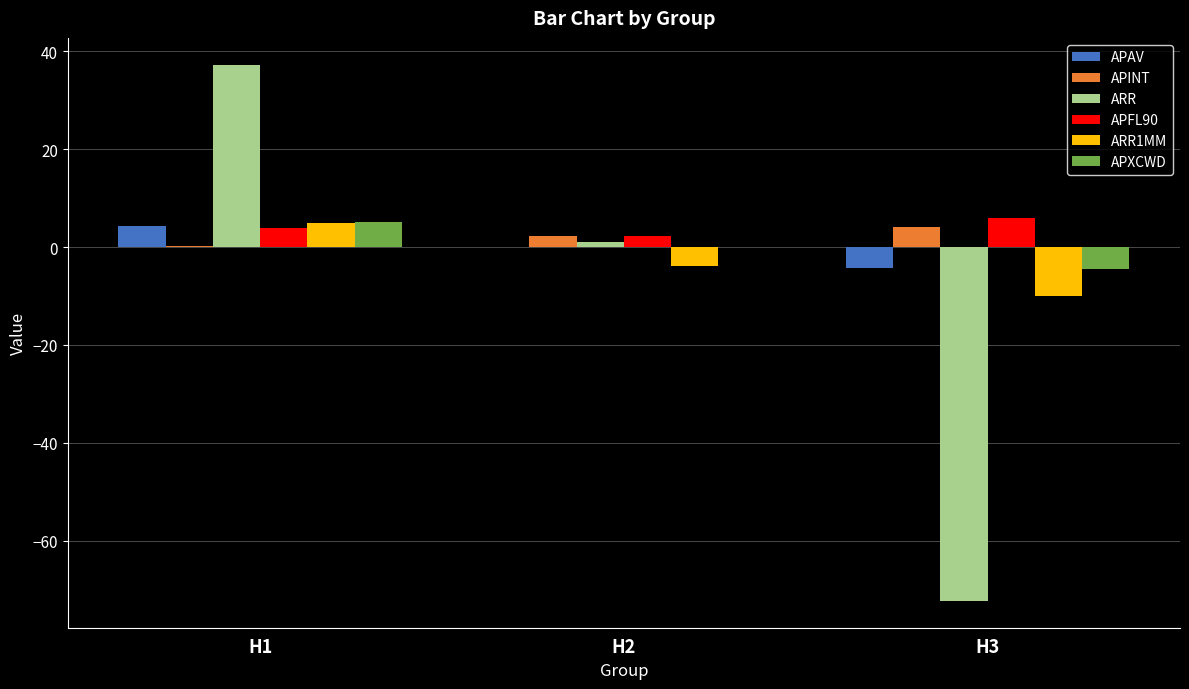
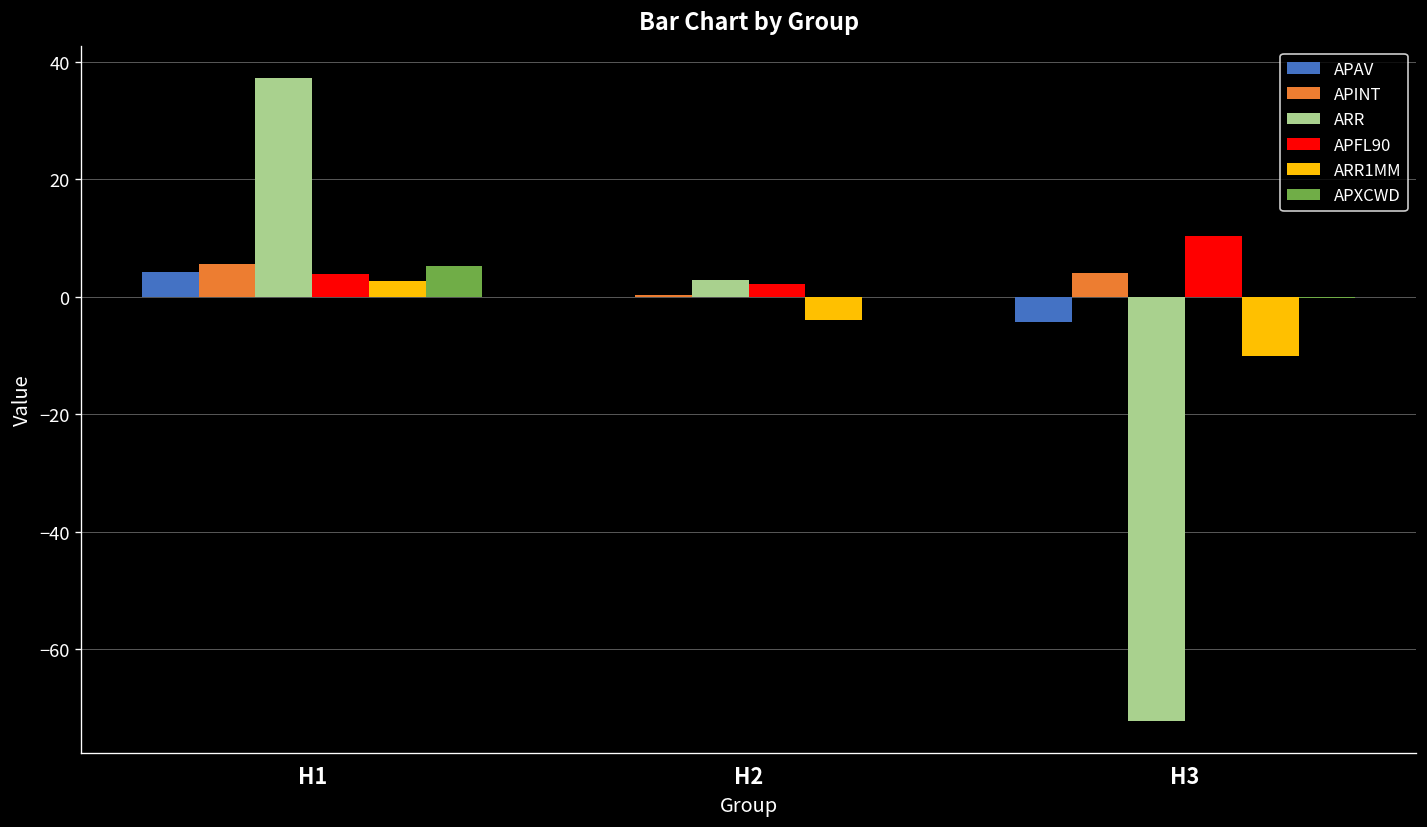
APINT, H1: 0 -> 6
ARR1MM, H1: 5 -> 3
APINT, H2: 2 -> 0
ARR, H2: 1 -> 3
APFL90, H3: 6 -> 10
APXCWD, H3: -4 -> 0
